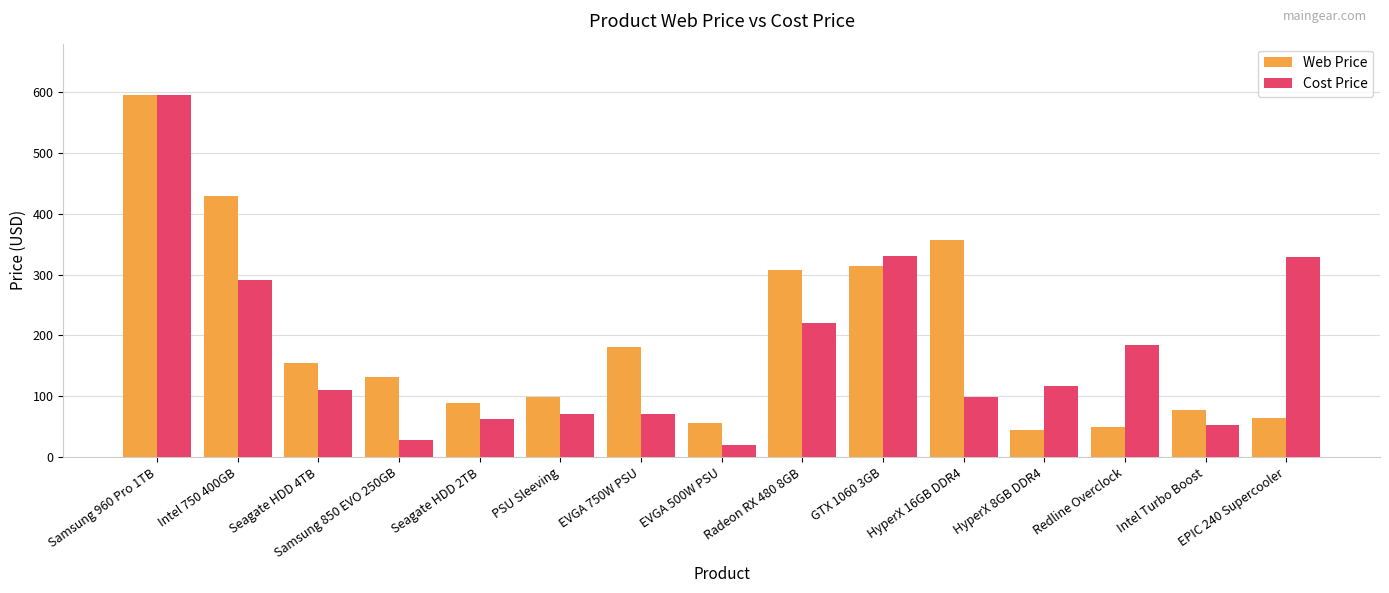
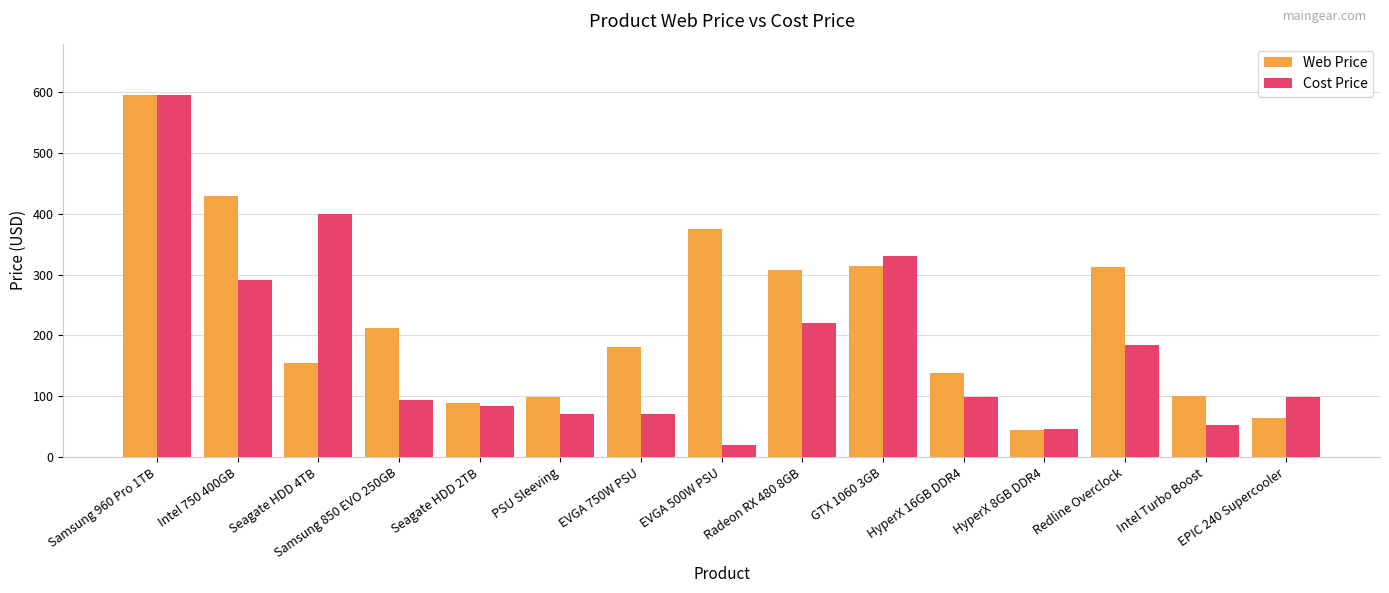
Cost Price, Seagate HDD 4TB: 110 -> 400
Web Price, Samsung 850 EVO 250GB: 130 -> 210
Cost Price, Samsung 850 EVO 250GB: 30 -> 90
Cost Price, Seagate HDD 2TB: 60 -> 80
Web Price, EVGA 500W PSU: 60 -> 370
Web Price, HyperX 16GB DDR4: 360 -> 140
Cost Price, HyperX 8GB DDR4: 120 -> 50
Web Price, Redline Overclock: 50 -> 310
Web Price, Intel Turbo Boost: 80 -> 100
Cost Price, EPIC 240 Supercooler: 330 -> 100
